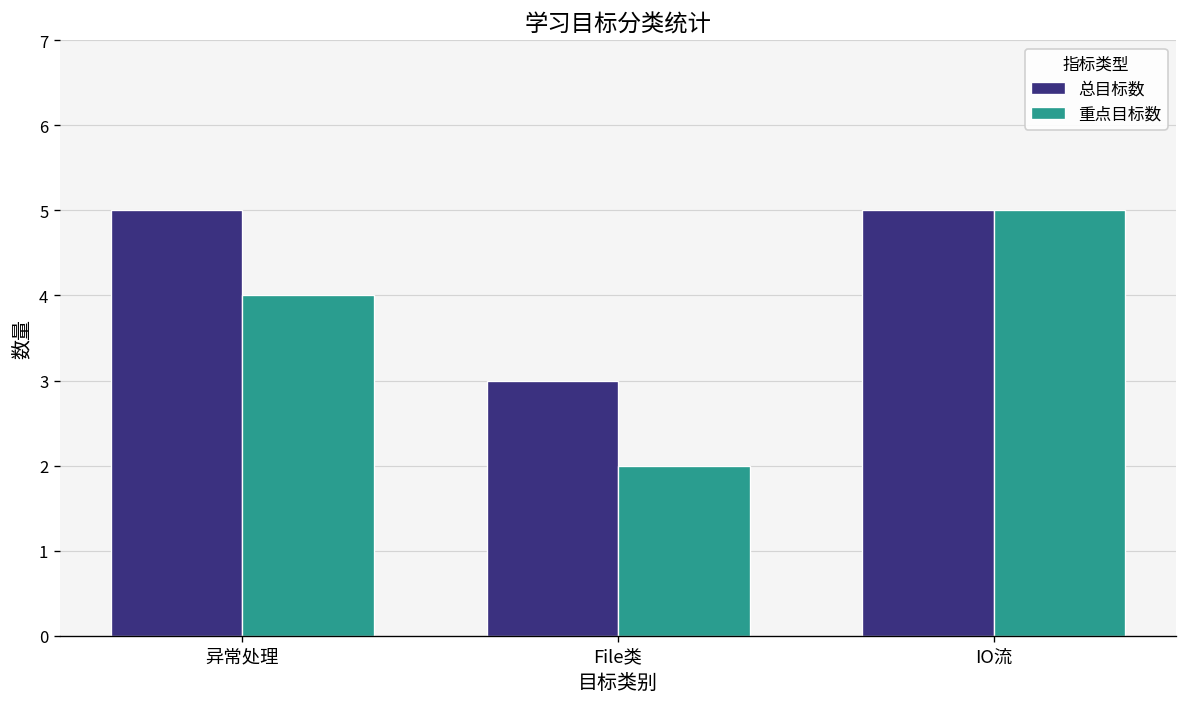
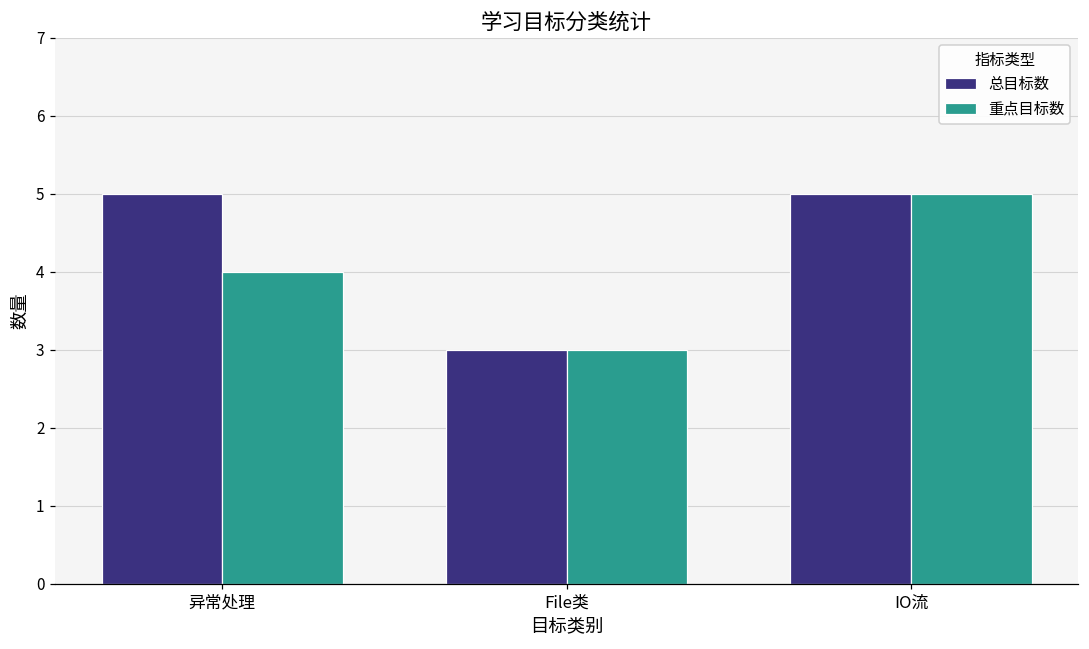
重点目标数, File类: 2 -> 3
